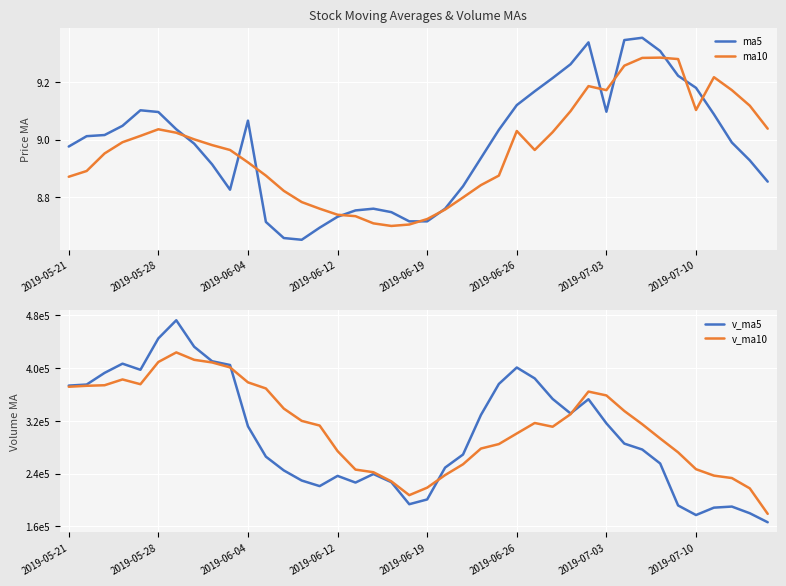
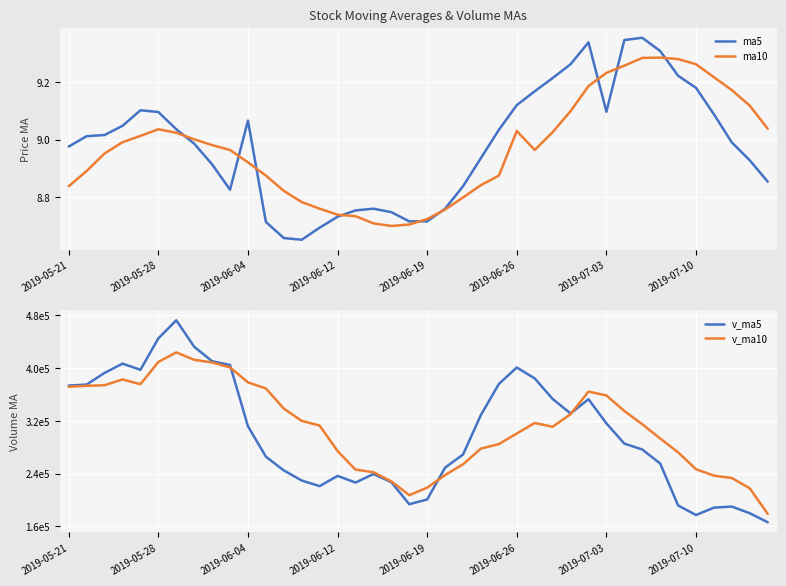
Stock Moving Averages & Volume MAs, ma10, 2019-05-21: 8.87 -> 8.84
Stock Moving Averages & Volume MAs, ma10, 2019-07-03: 9.17 -> 9.23
Stock Moving Averages & Volume MAs, ma10, 2019-07-10: 9.10 -> 9.26
